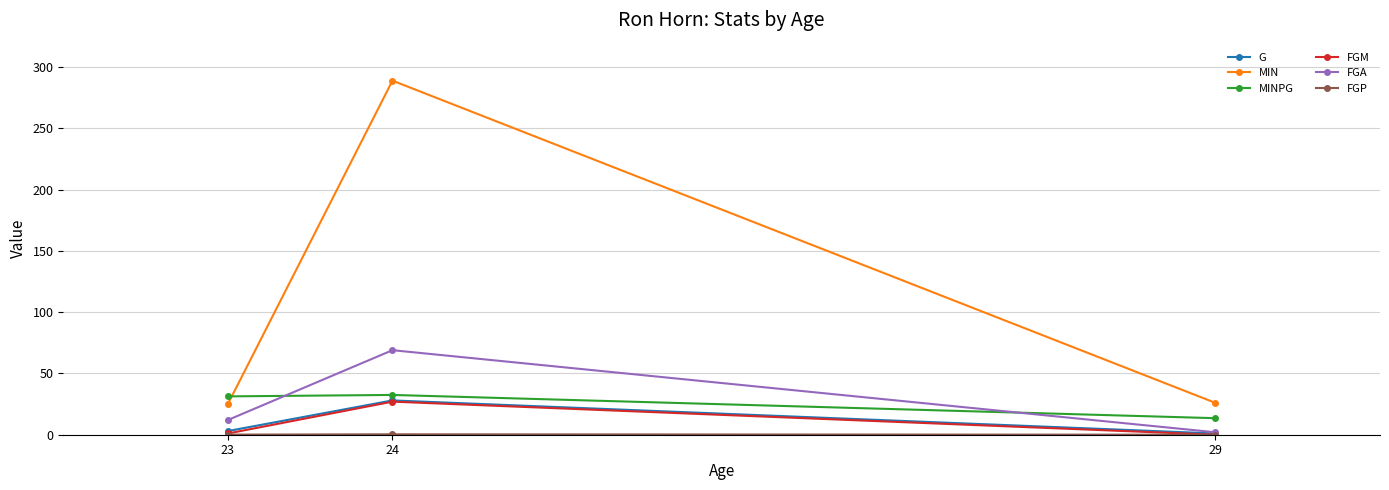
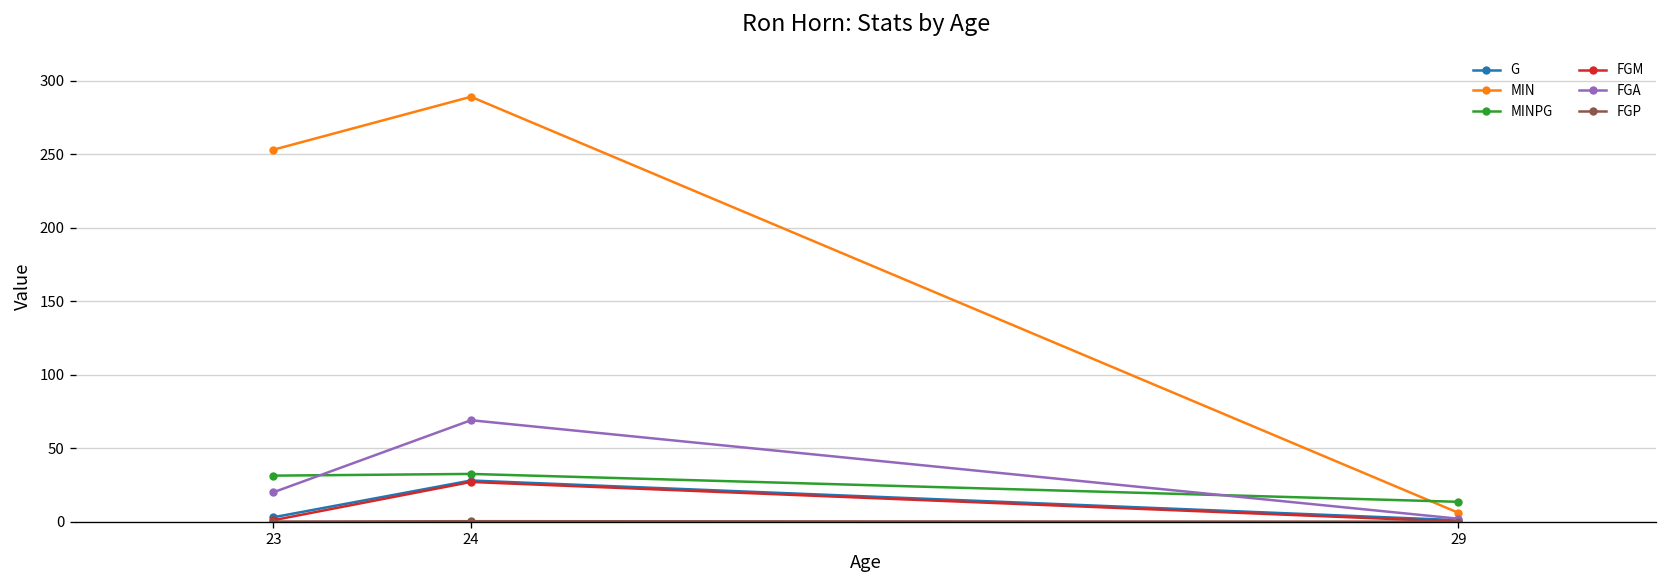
MIN, 23: 25 -> 253
FGA, 23: 12 -> 20
MIN, 29: 26 -> 6
